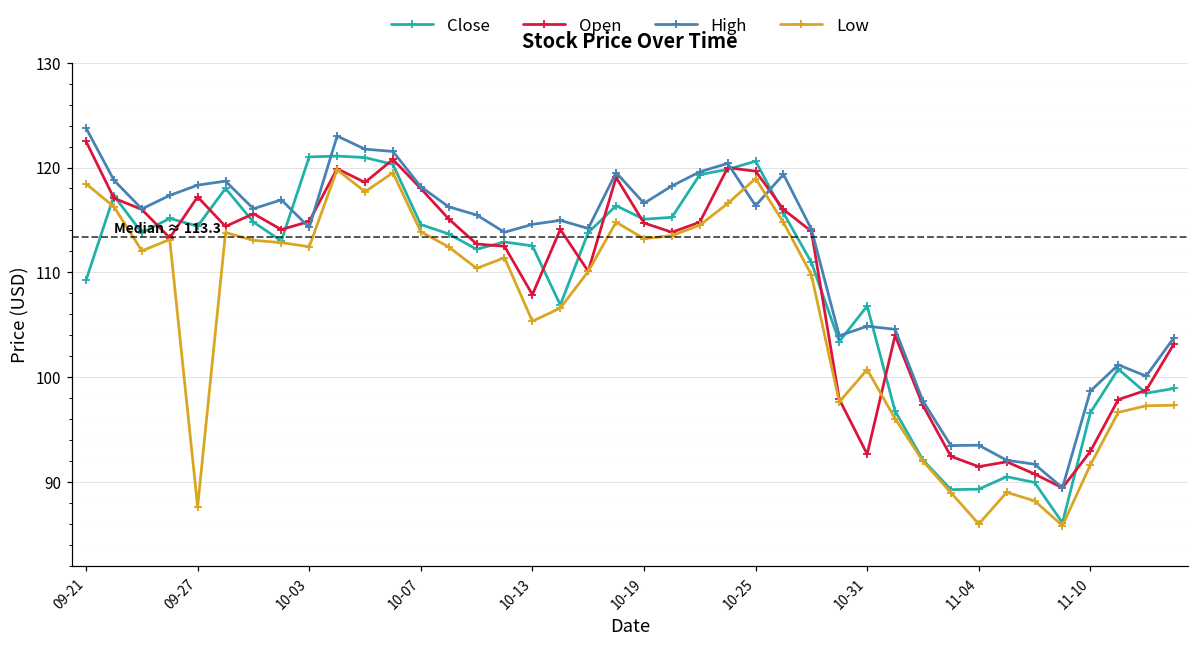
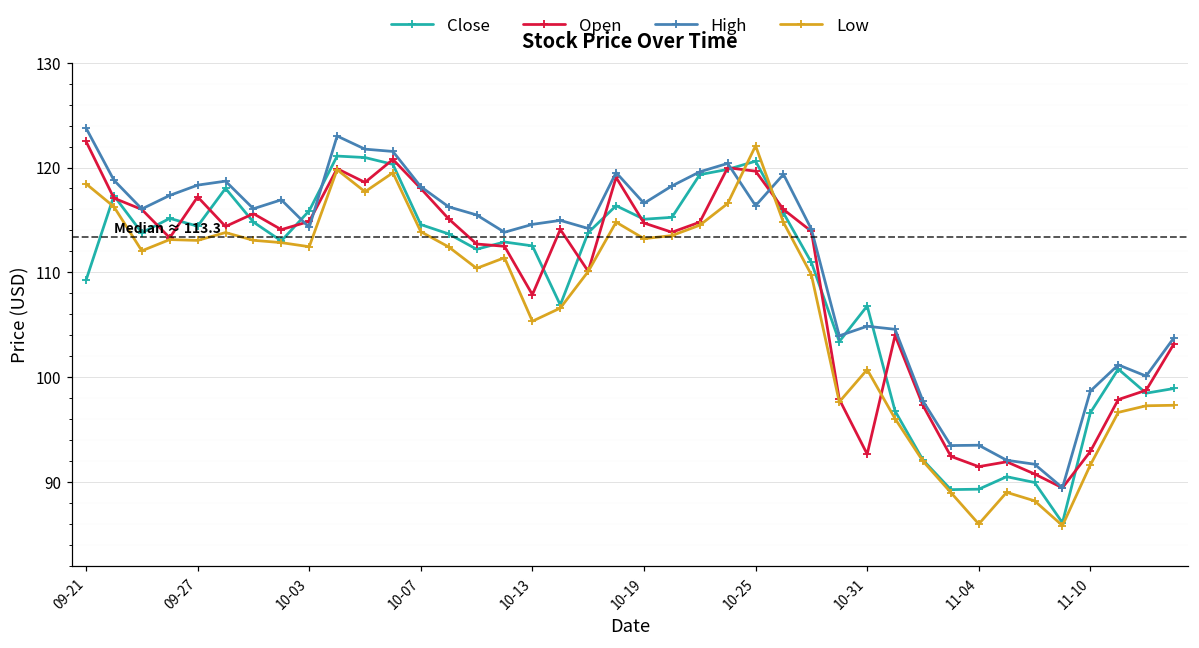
Low, 09-27: 88 -> 113
Close, 10-03: 121 -> 116
Low, 10-25: 119 -> 122
